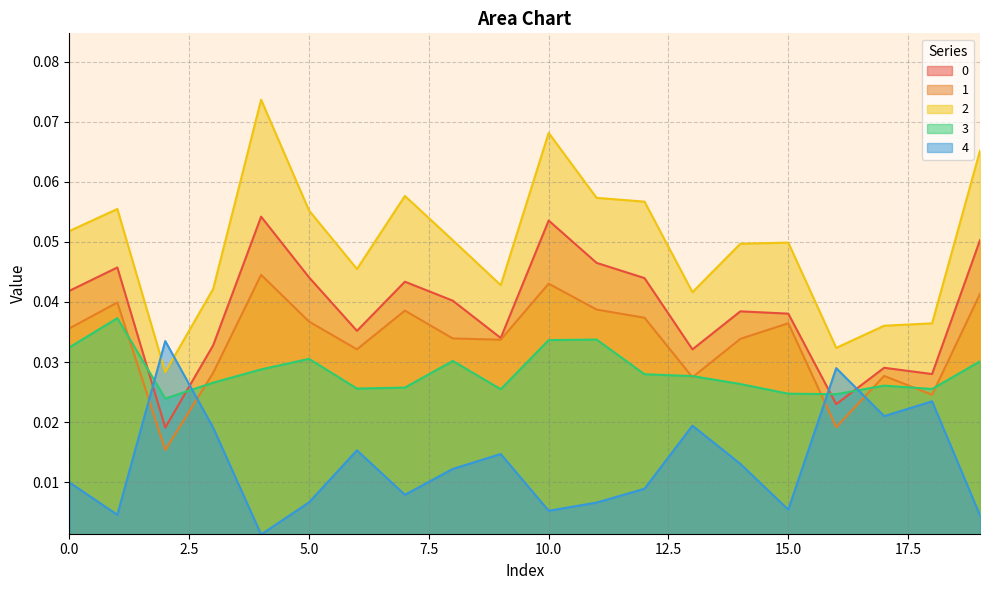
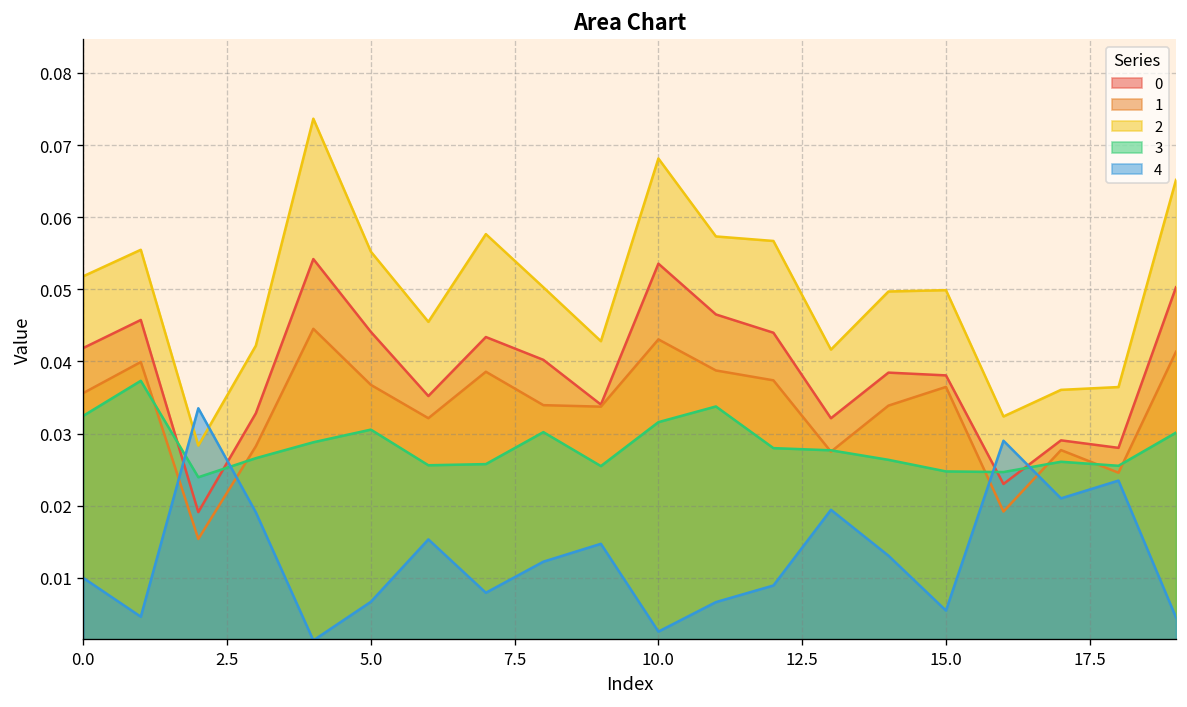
3, 10.0: 0.034 -> 0.032
4, 10.0: 0.005 -> 0.003
